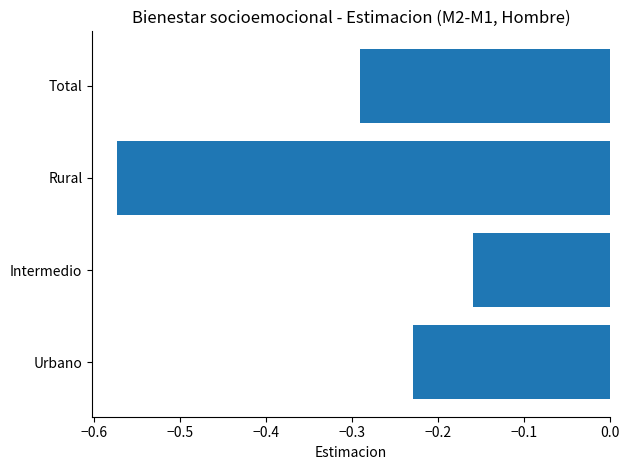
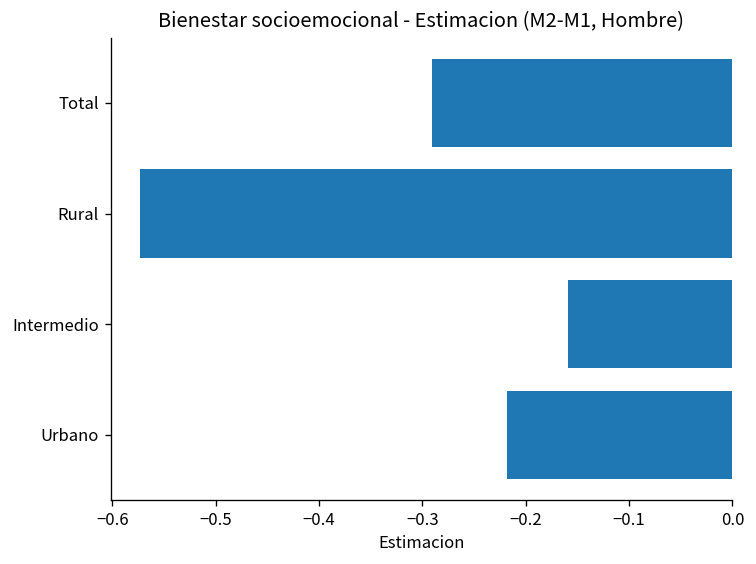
Urbano: -0.23 -> -0.22
